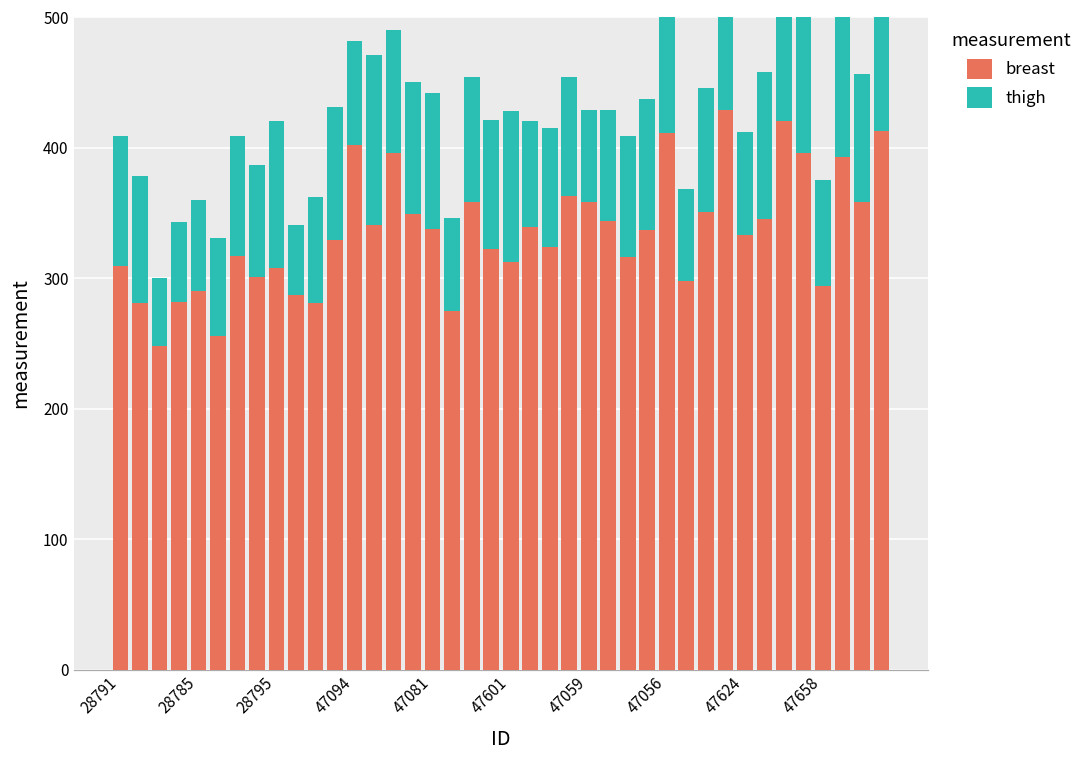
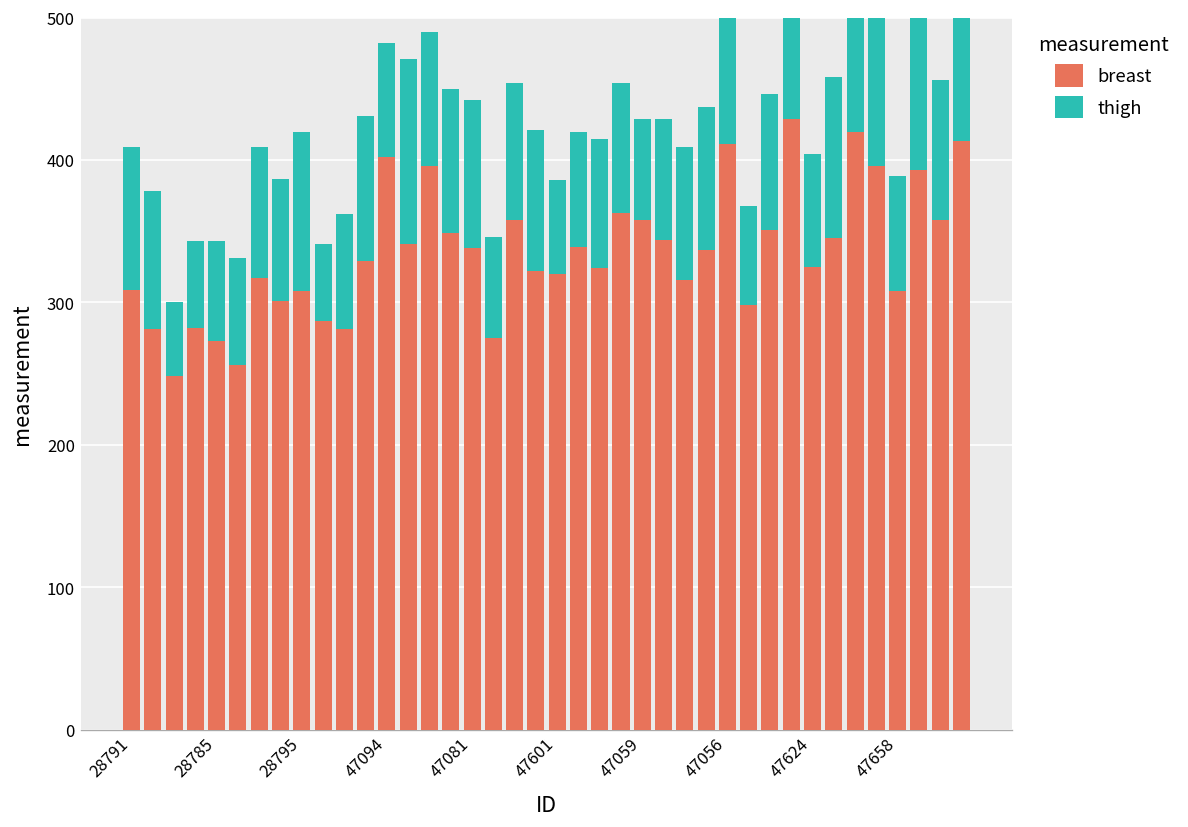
breast, 28785: 290 -> 273
breast, 47601: 312 -> 320
thigh, 47601: 116 -> 66
breast, 47624: 333 -> 325
breast, 47658: 294 -> 308
